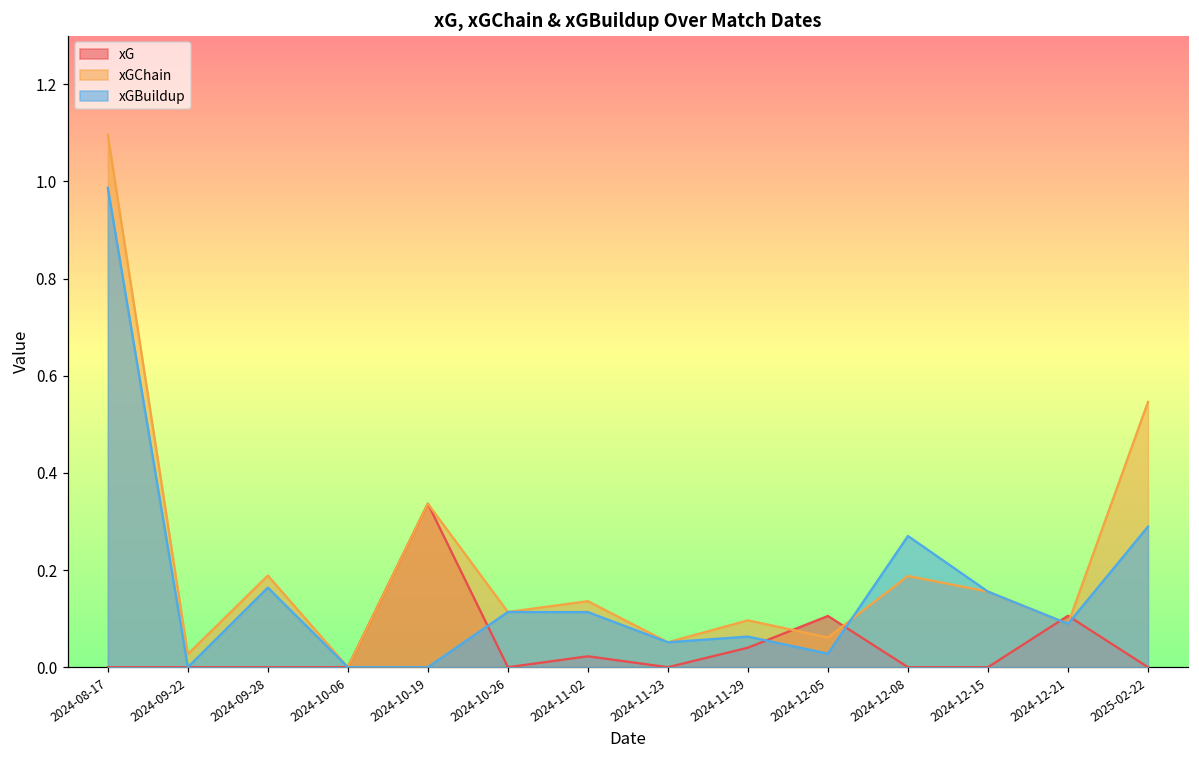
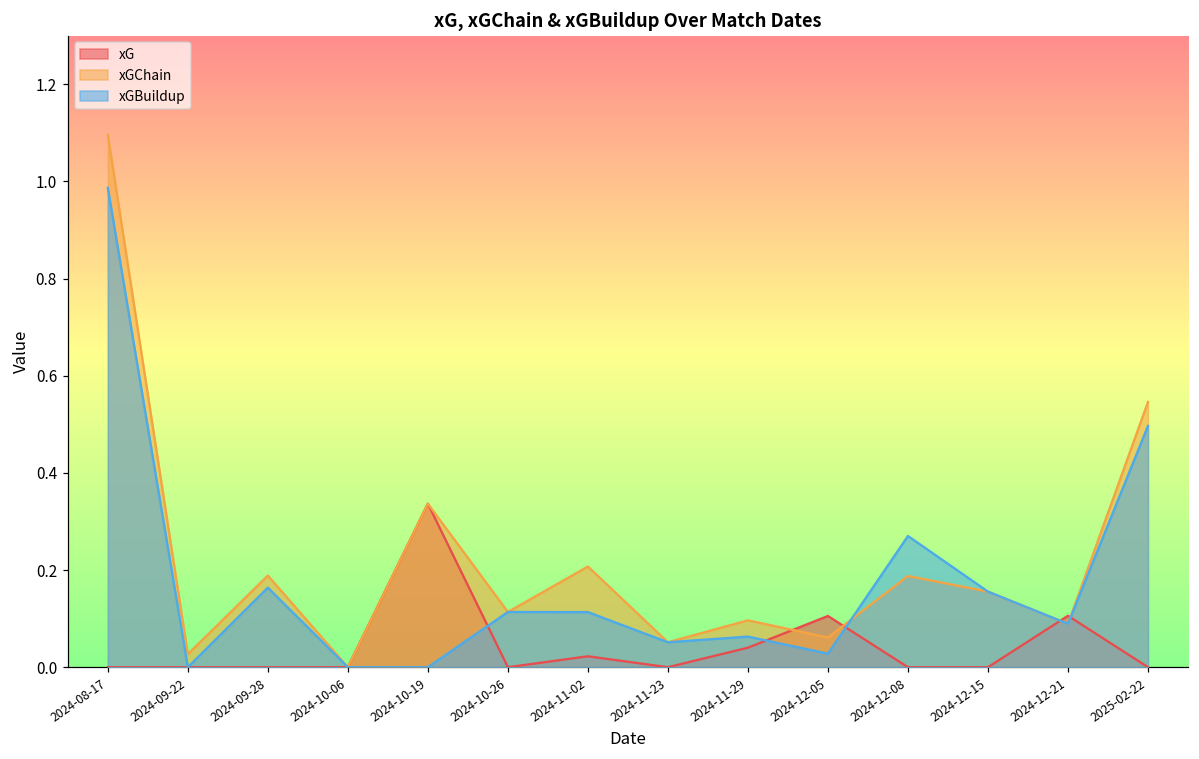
xGChain, 2024-11-02: 0.14 -> 0.21
xGBuildup, 2025-02-22: 0.29 -> 0.50
